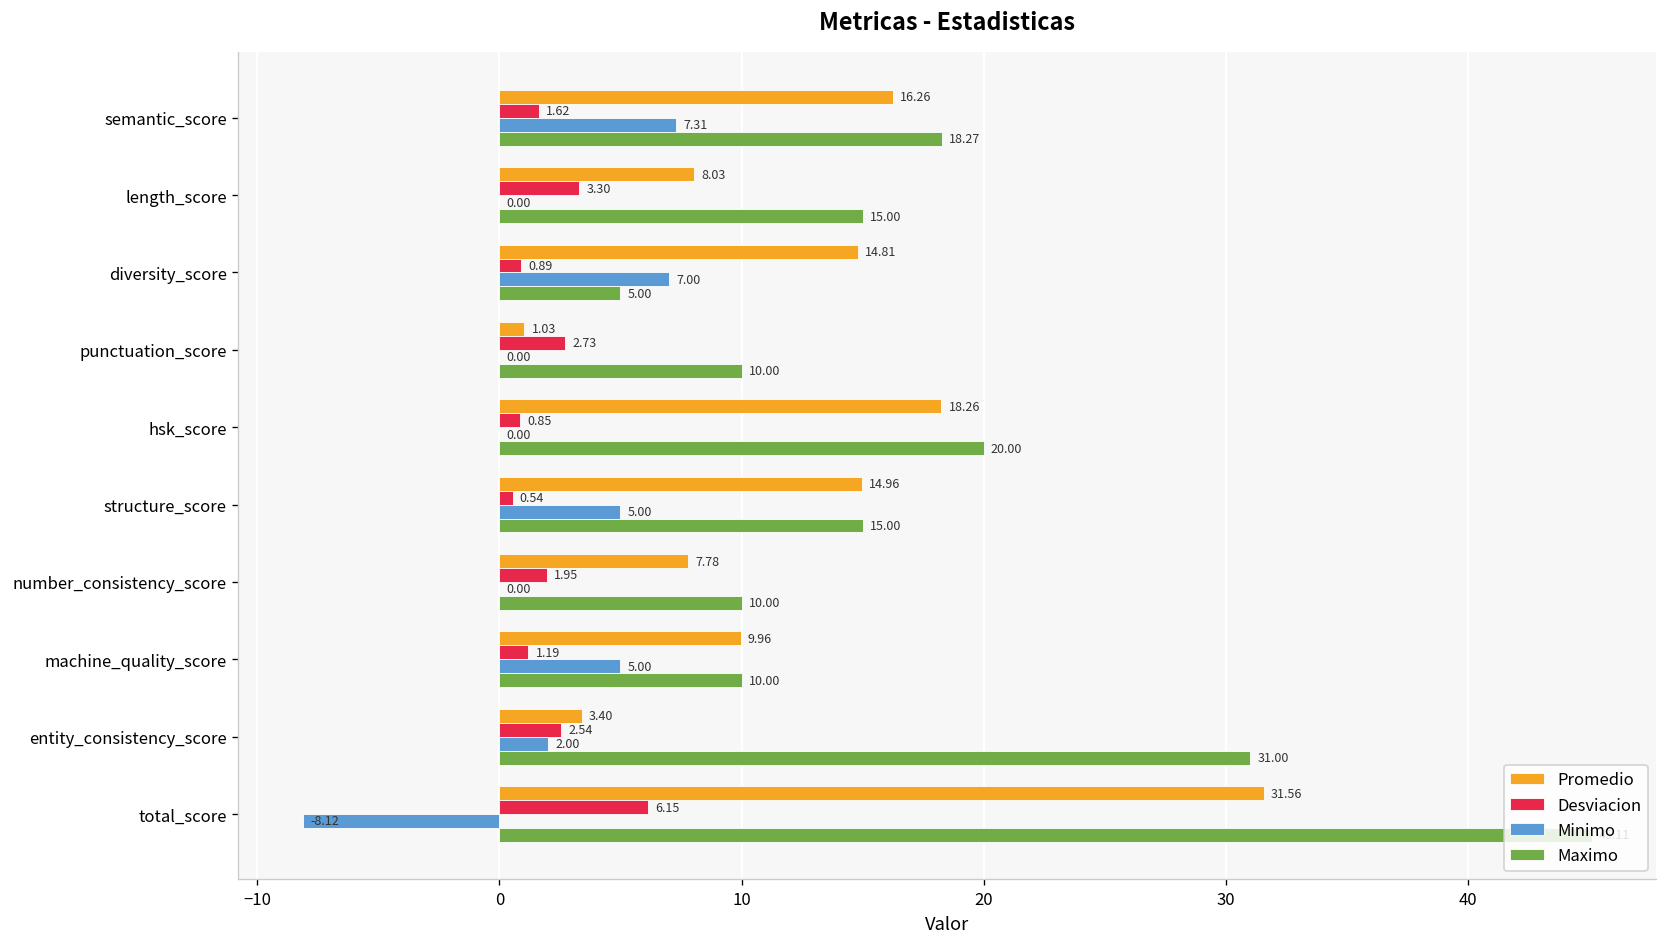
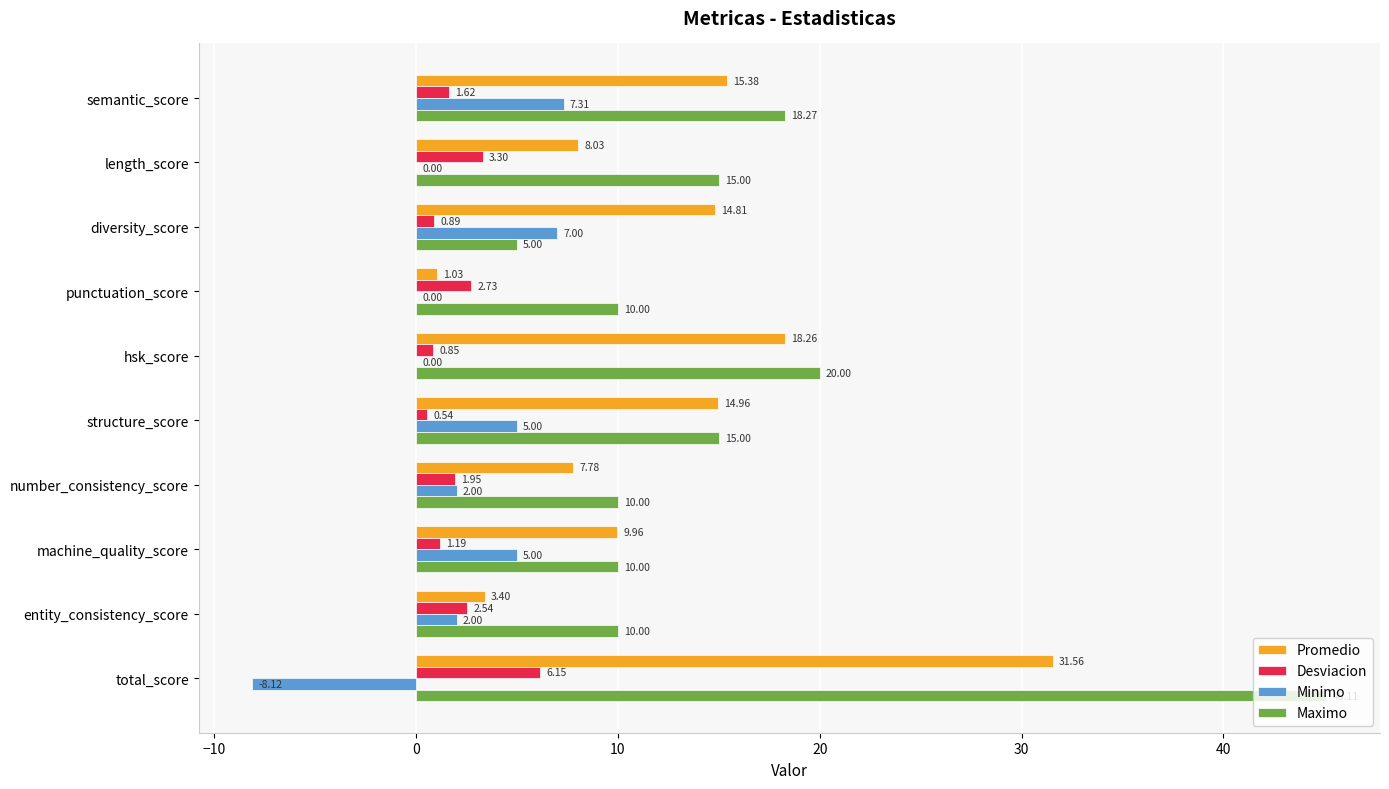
Promedio, semantic_score: 16.26 -> 15.38
Minimo, number_consistency_score: 0.00 -> 2.00
Maximo, entity_consistency_score: 31.00 -> 10.00
